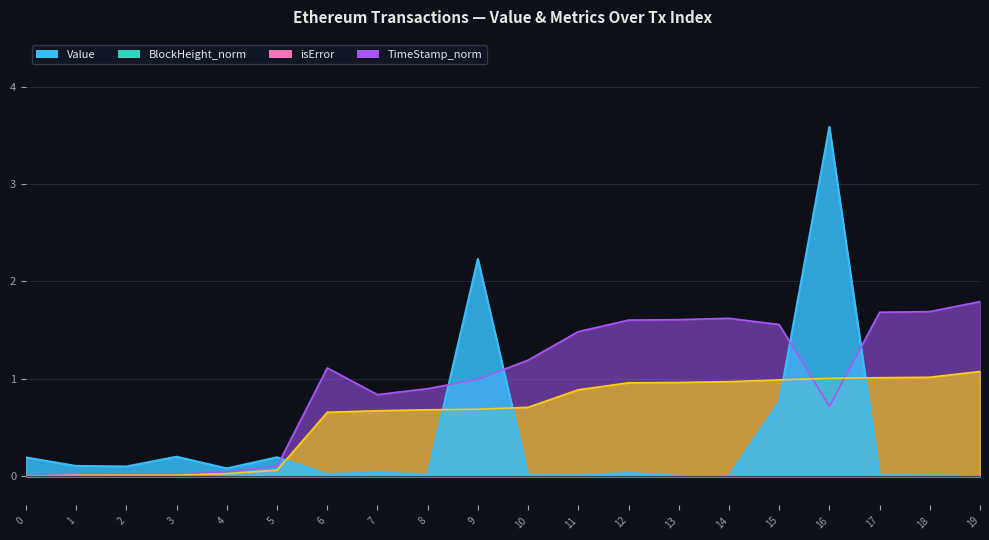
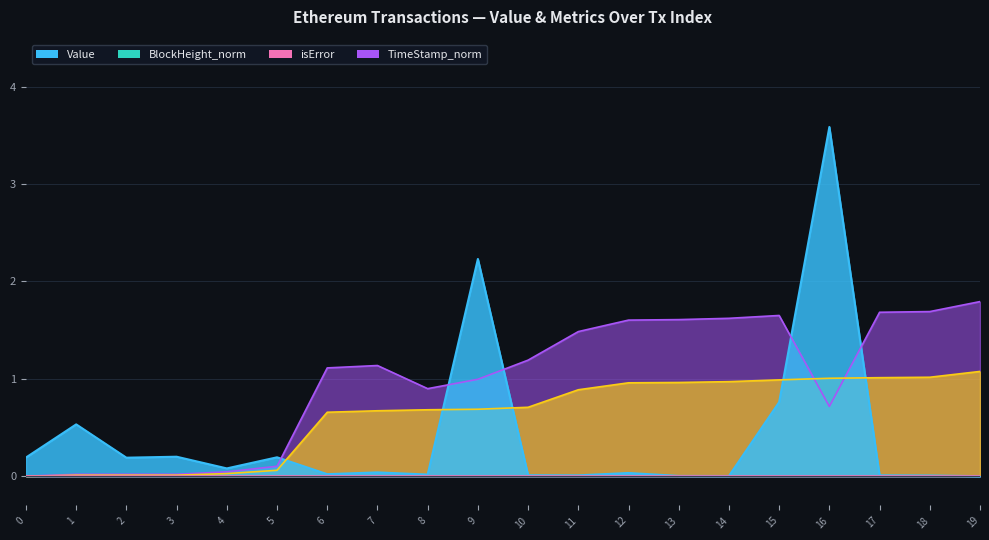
Value, 1: 0.1 -> 0.5
Value, 2: 0.1 -> 0.2
TimeStamp_norm, 7: 0.8 -> 1.1
TimeStamp_norm, 15: 1.56 -> 1.65
